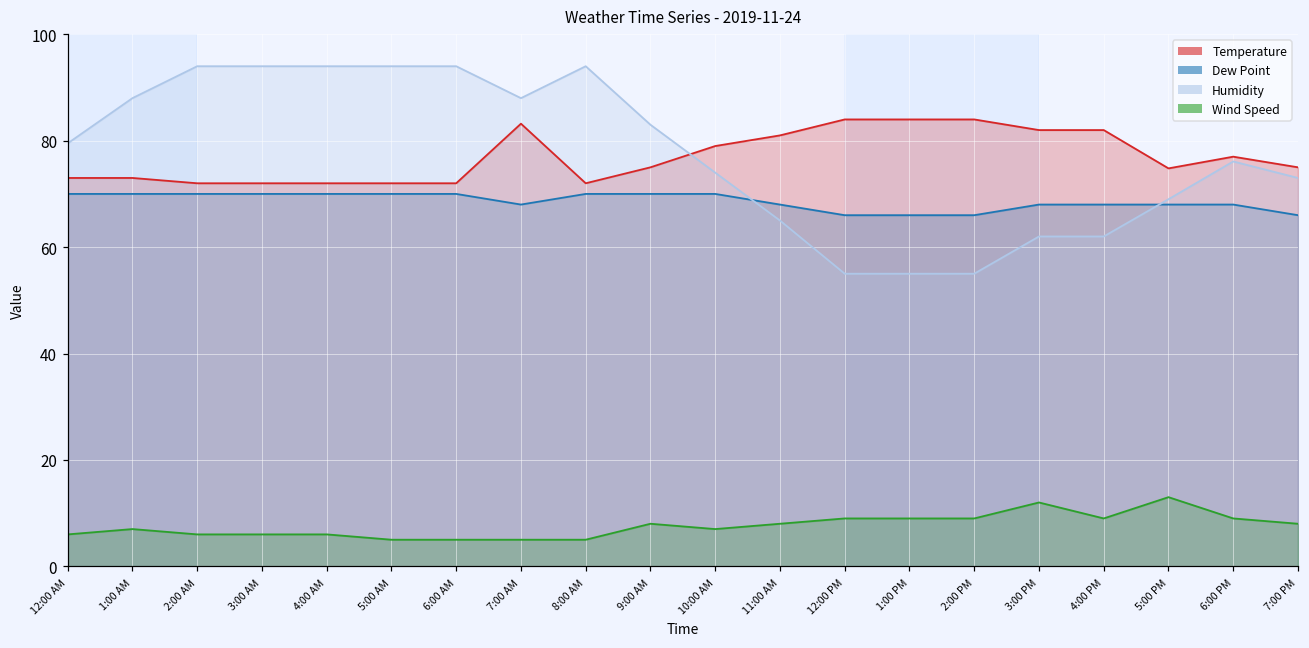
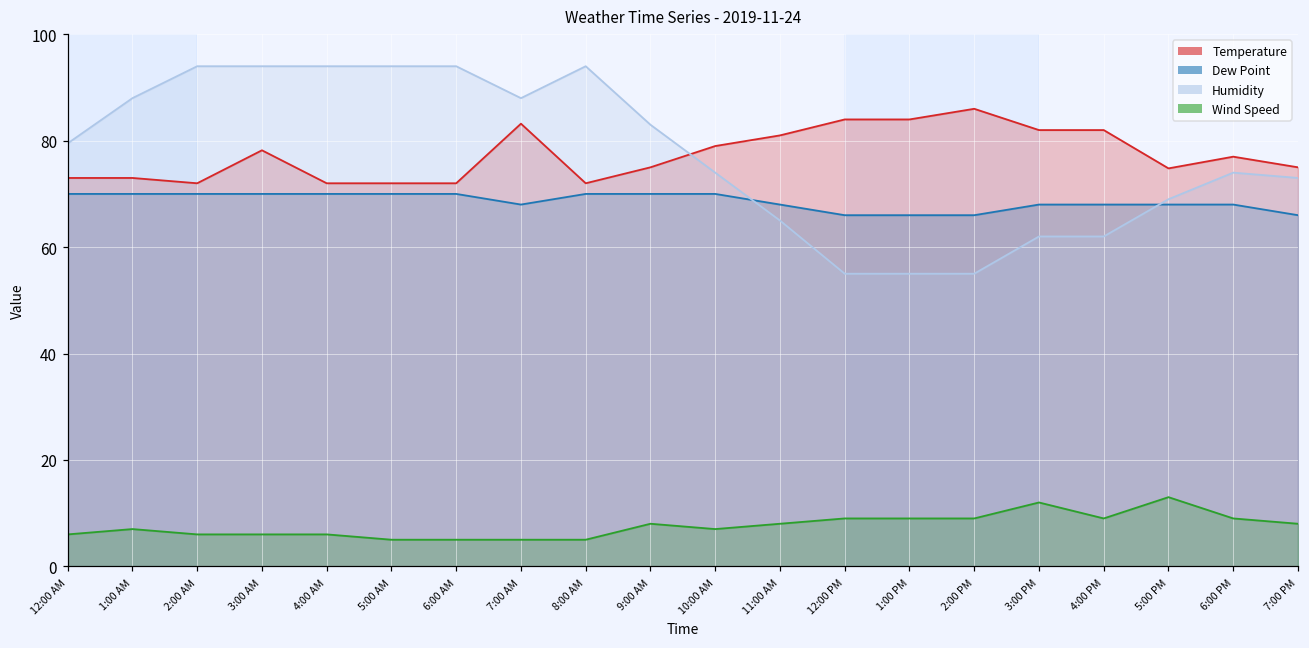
Temperature, 3:00 AM: 72 -> 78
Temperature, 2:00 PM: 84 -> 86
Humidity, 6:00 PM: 76 -> 74
